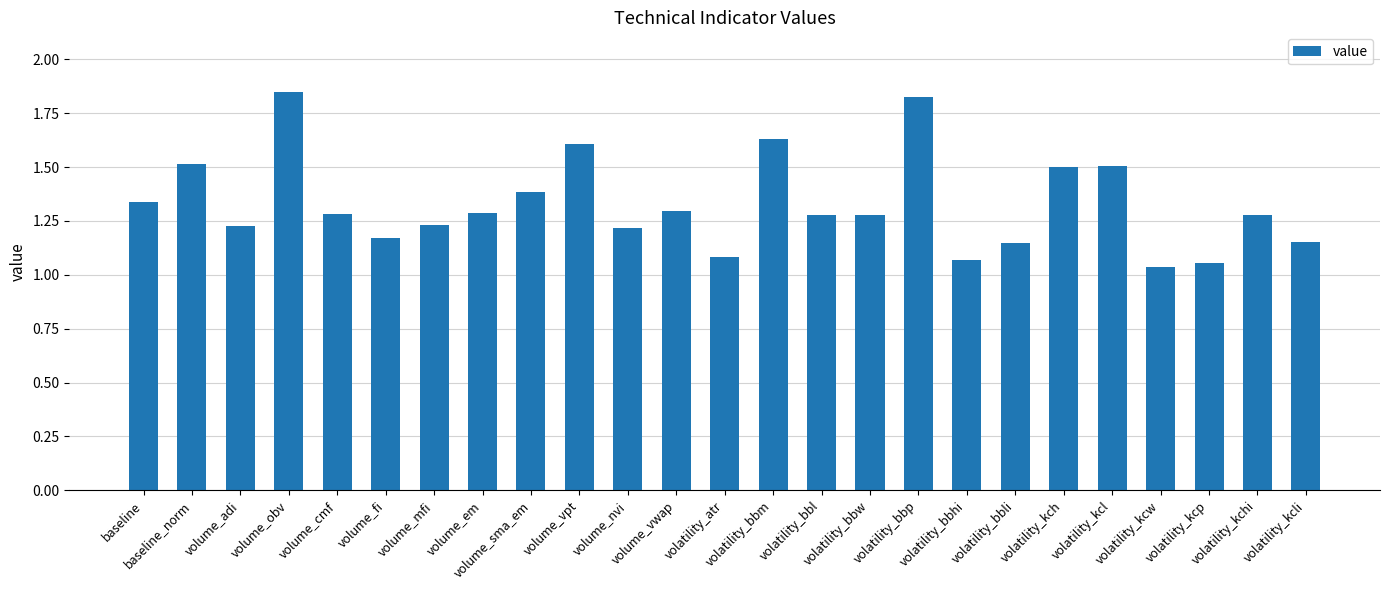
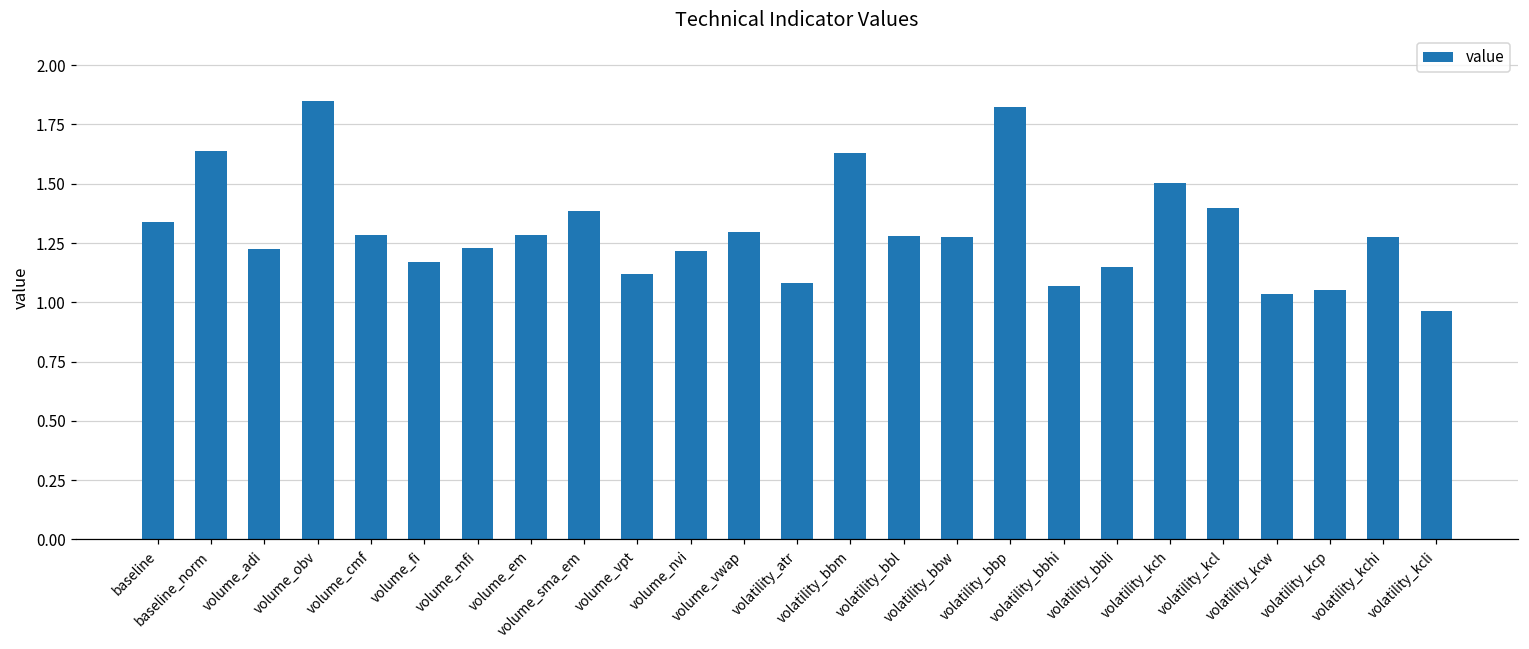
baseline_norm: 1.52 -> 1.64
volume_vpt: 1.61 -> 1.12
volatility_kcl: 1.50 -> 1.40
volatility_kcli: 1.15 -> 0.96
